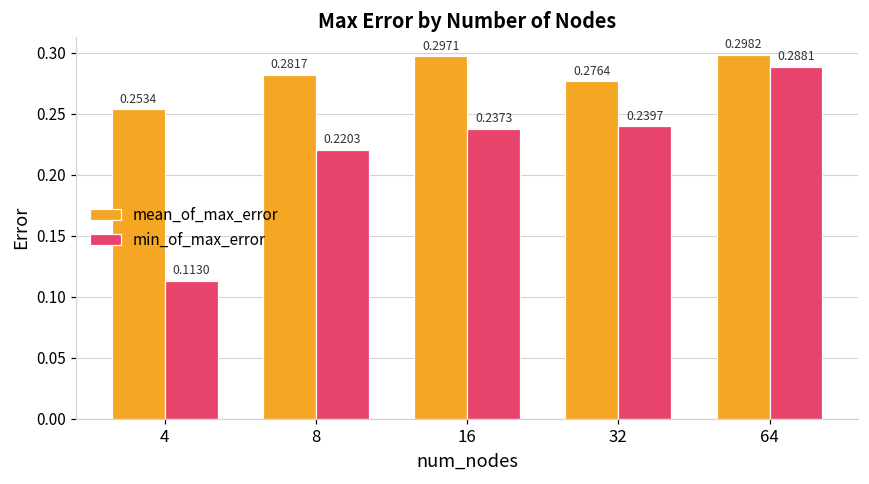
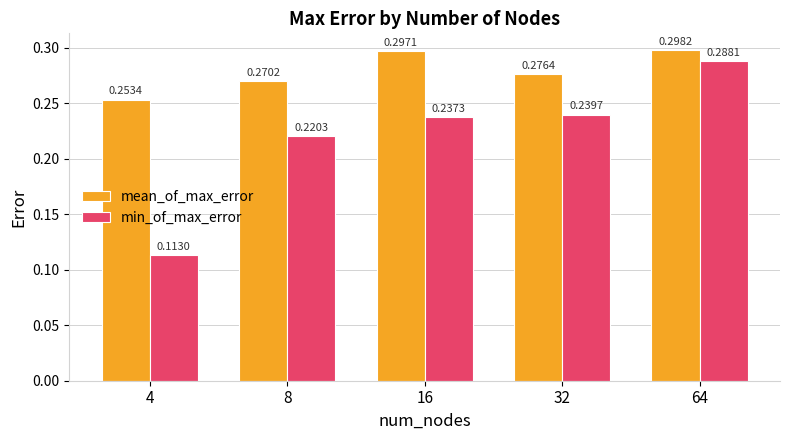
mean_of_max_error, 8: 0.2817 -> 0.2702
